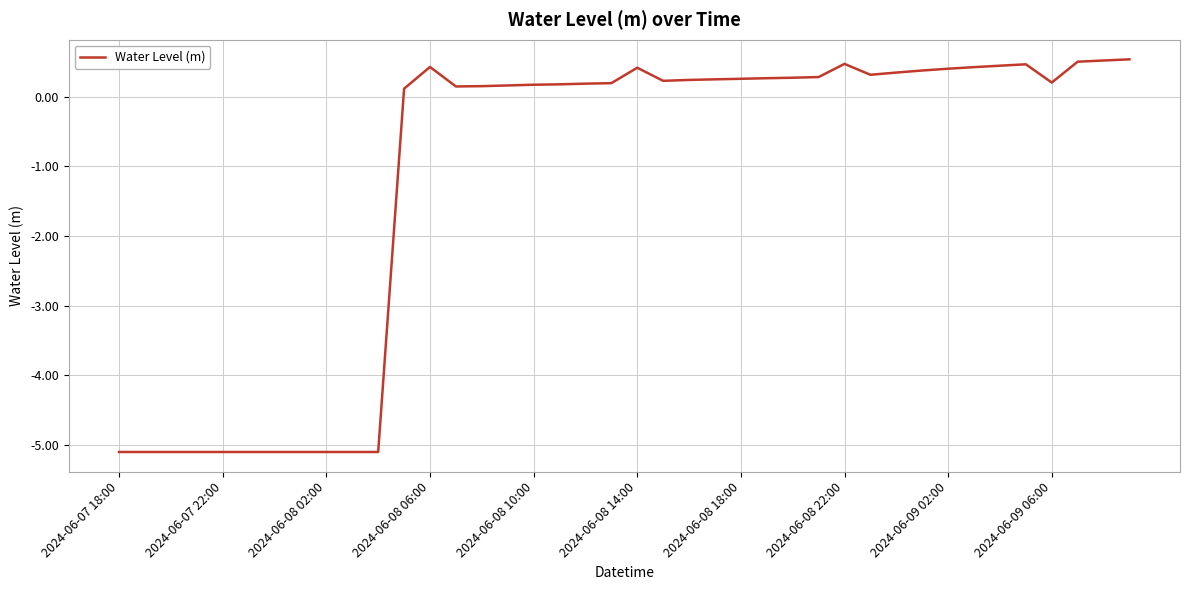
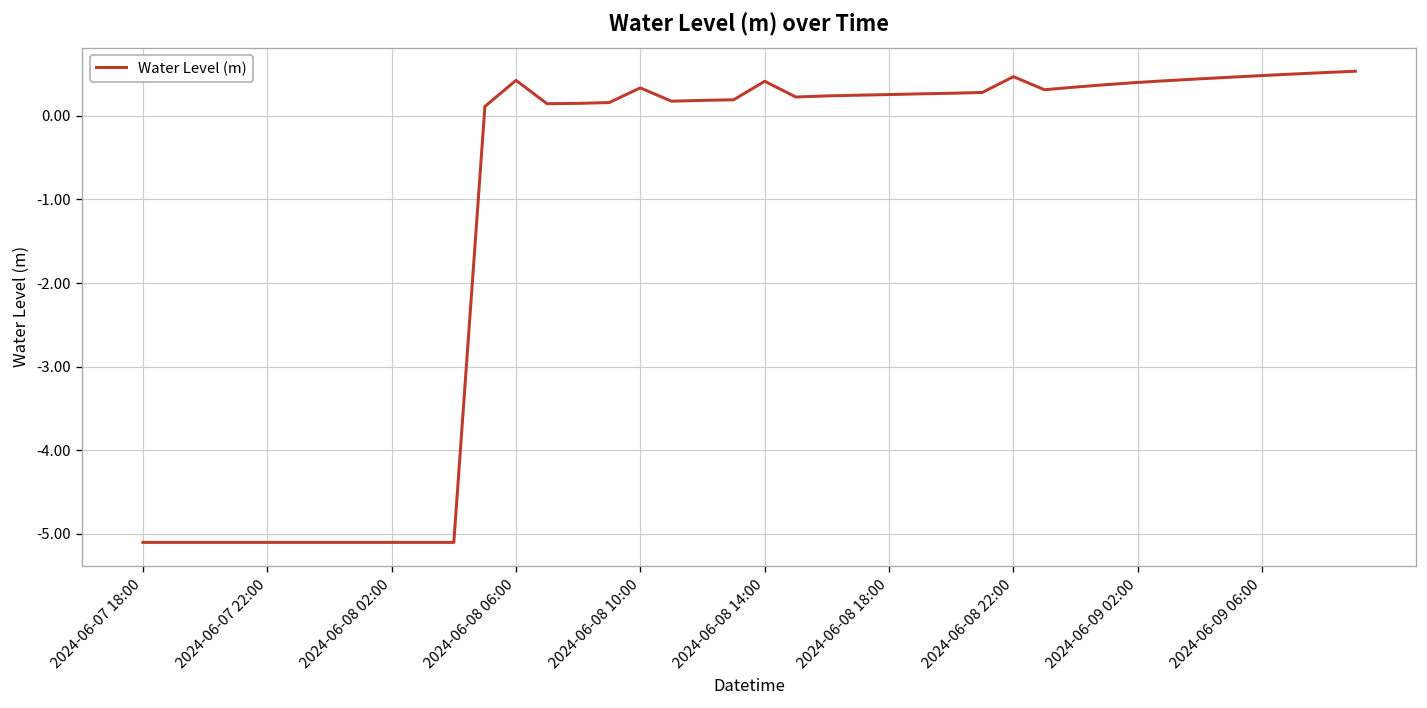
2024-06-08 10:00: 0.2 -> 0.3
2024-06-09 06:00: 0.2 -> 0.5
